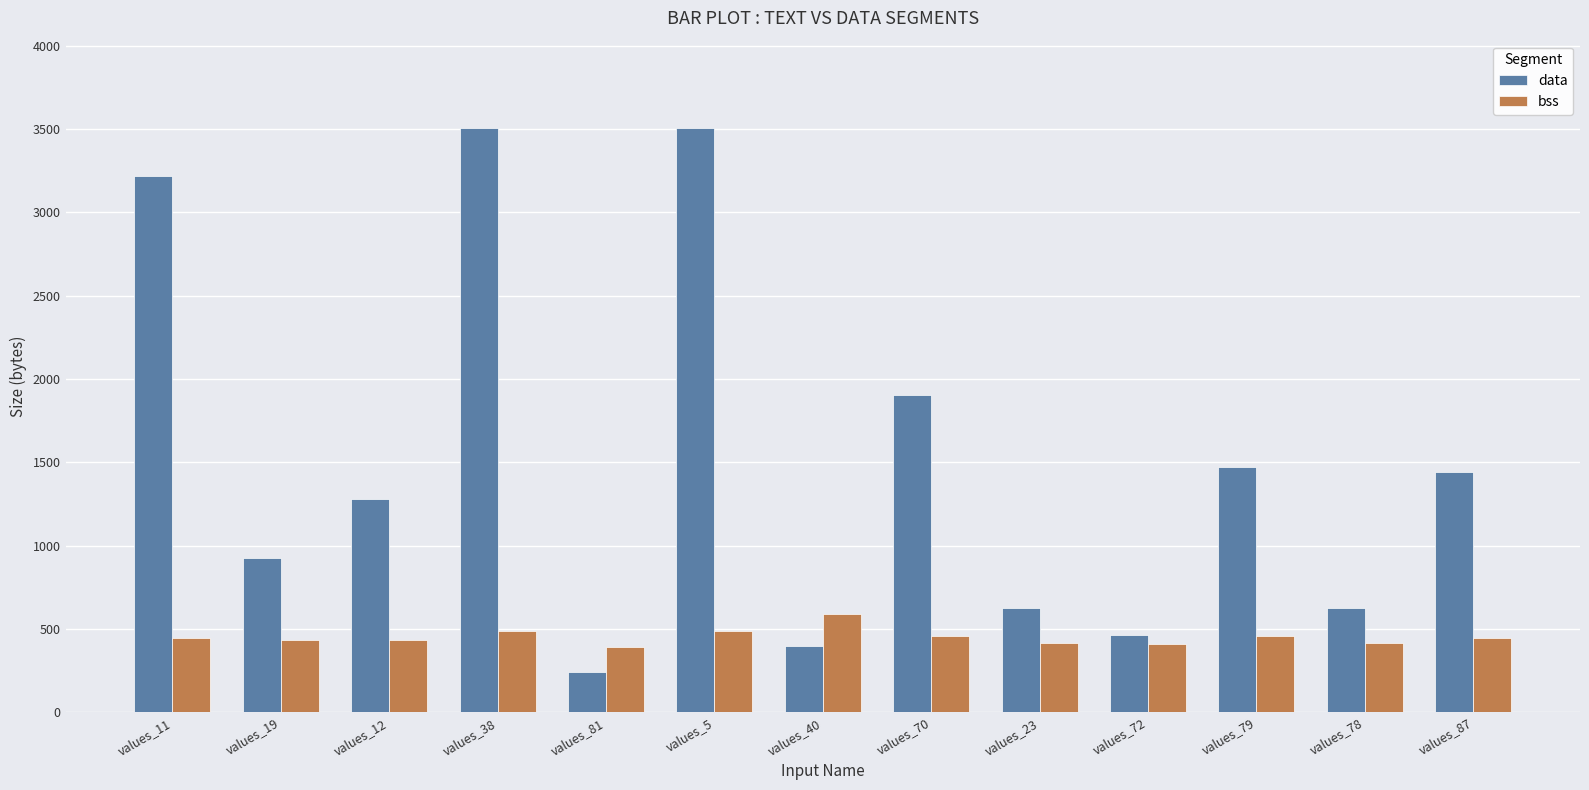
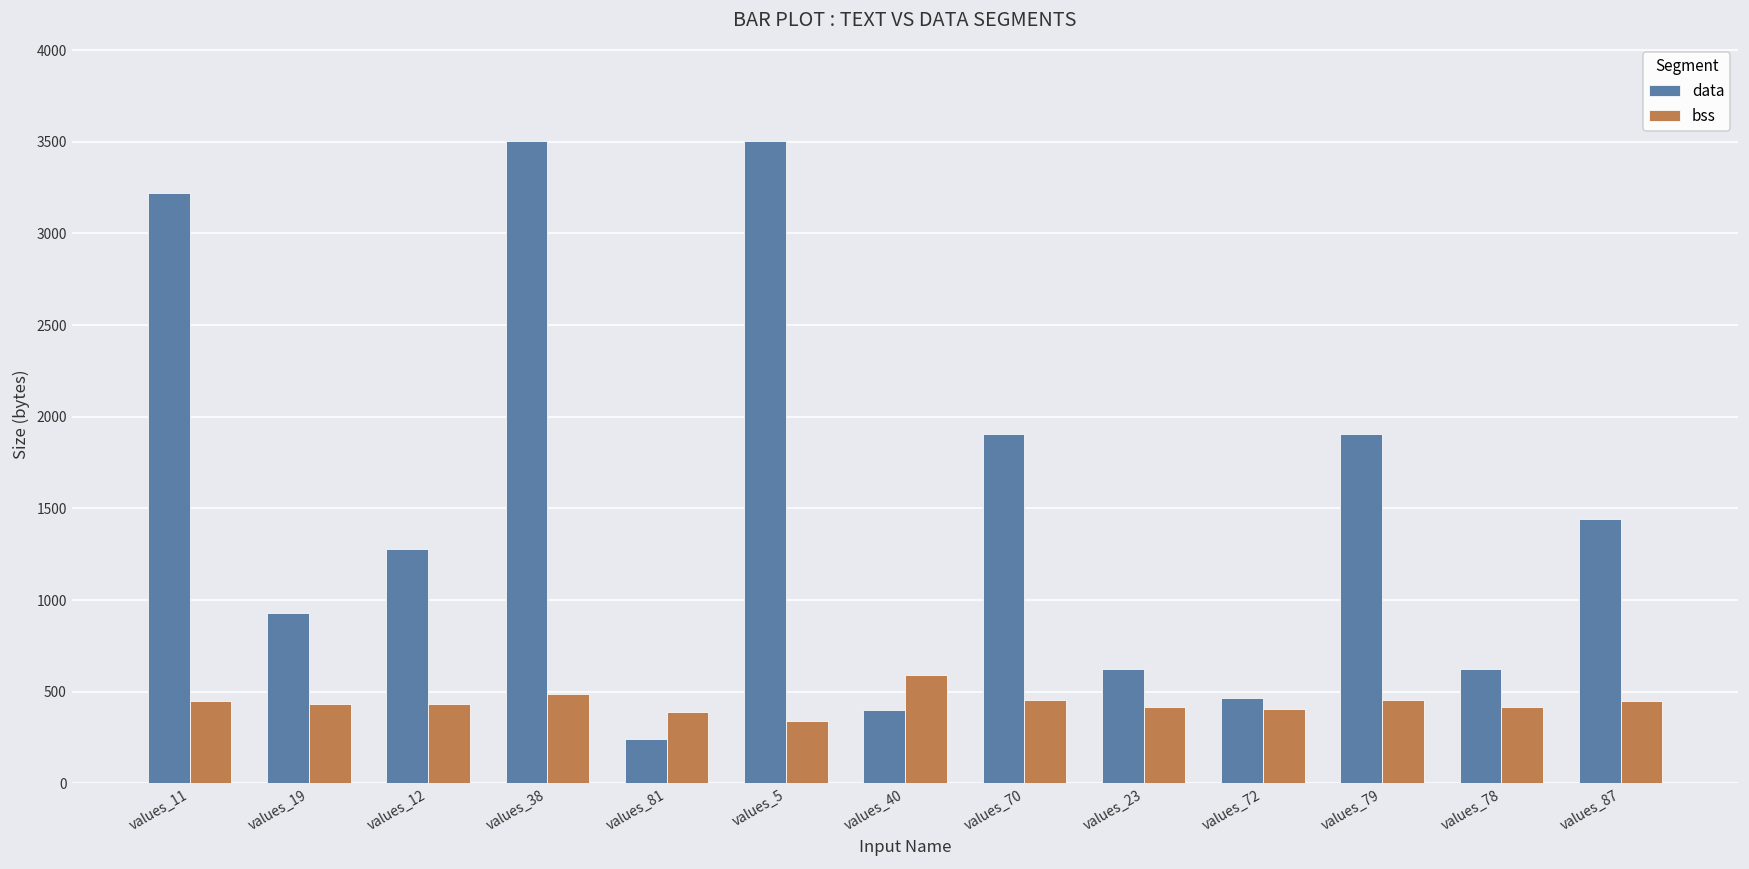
bss, values_5: 490 -> 340
data, values_79: 1470 -> 1900
